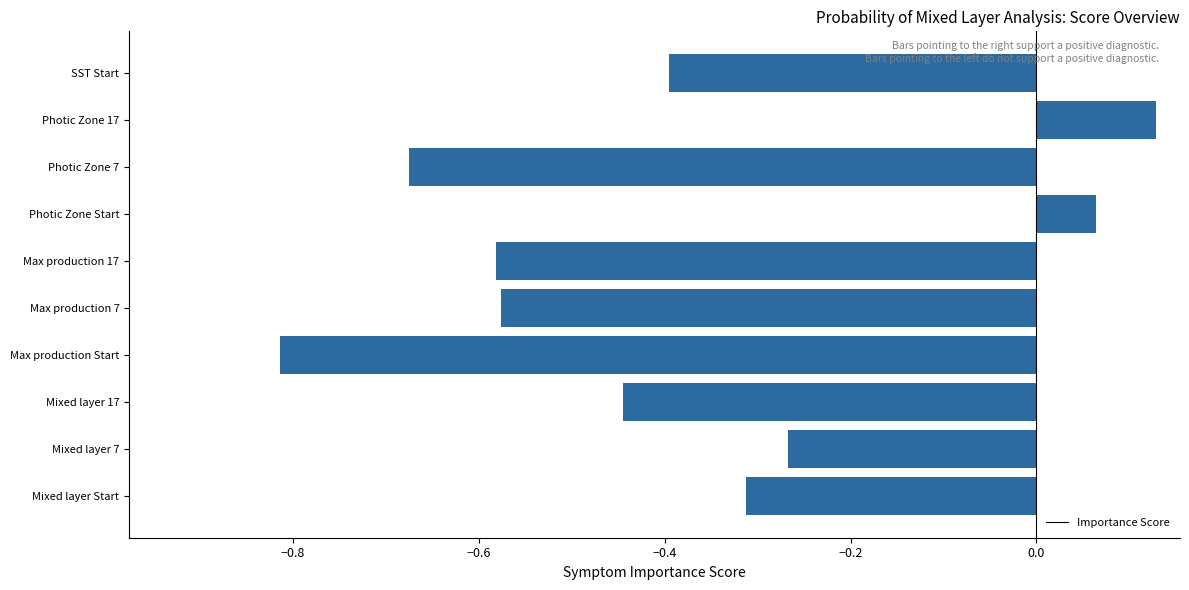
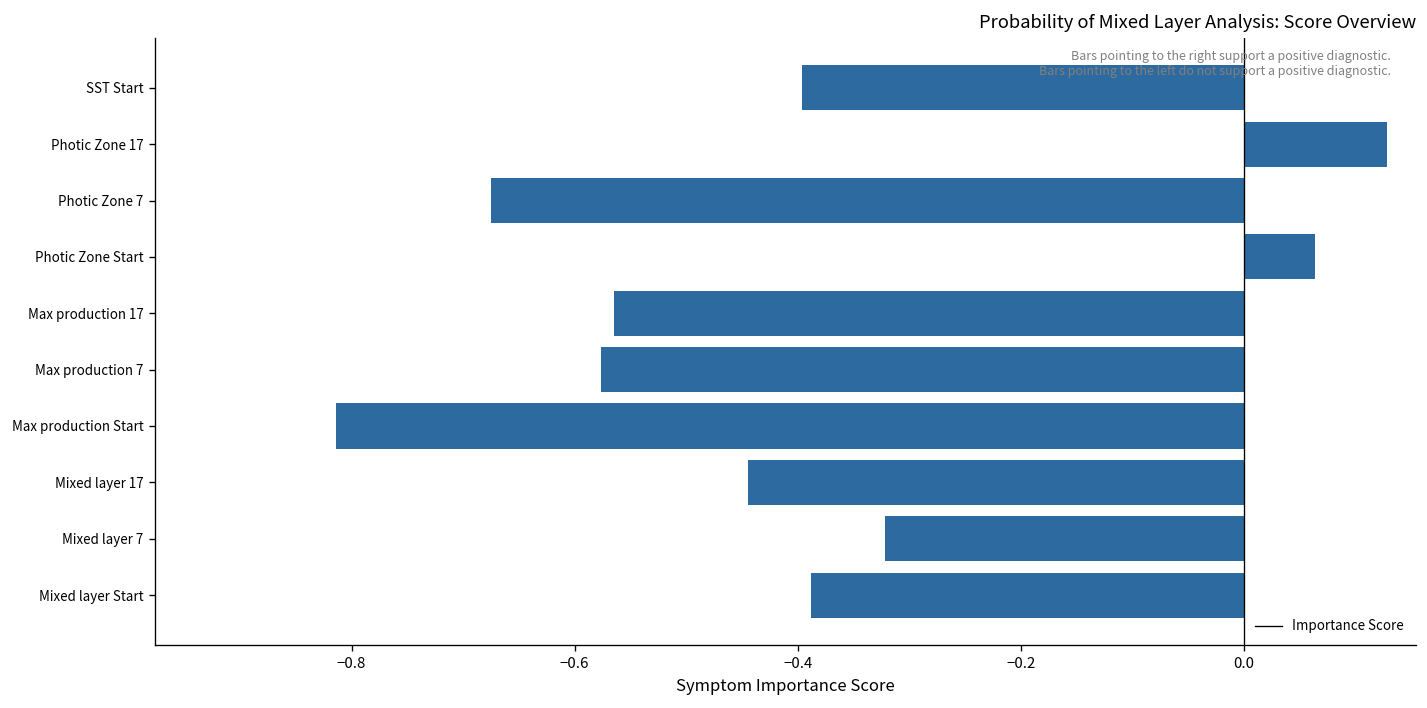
Max production 17: -0.58 -> -0.56
Mixed layer 7: -0.27 -> -0.32
Mixed layer Start: -0.31 -> -0.39
